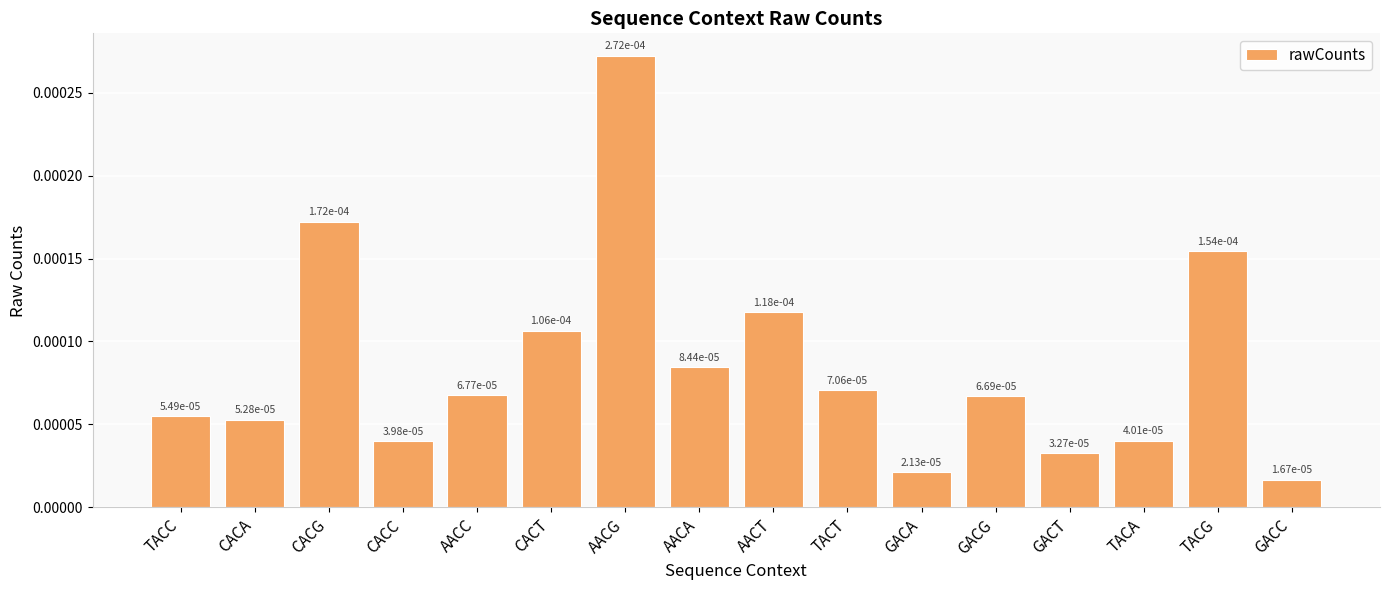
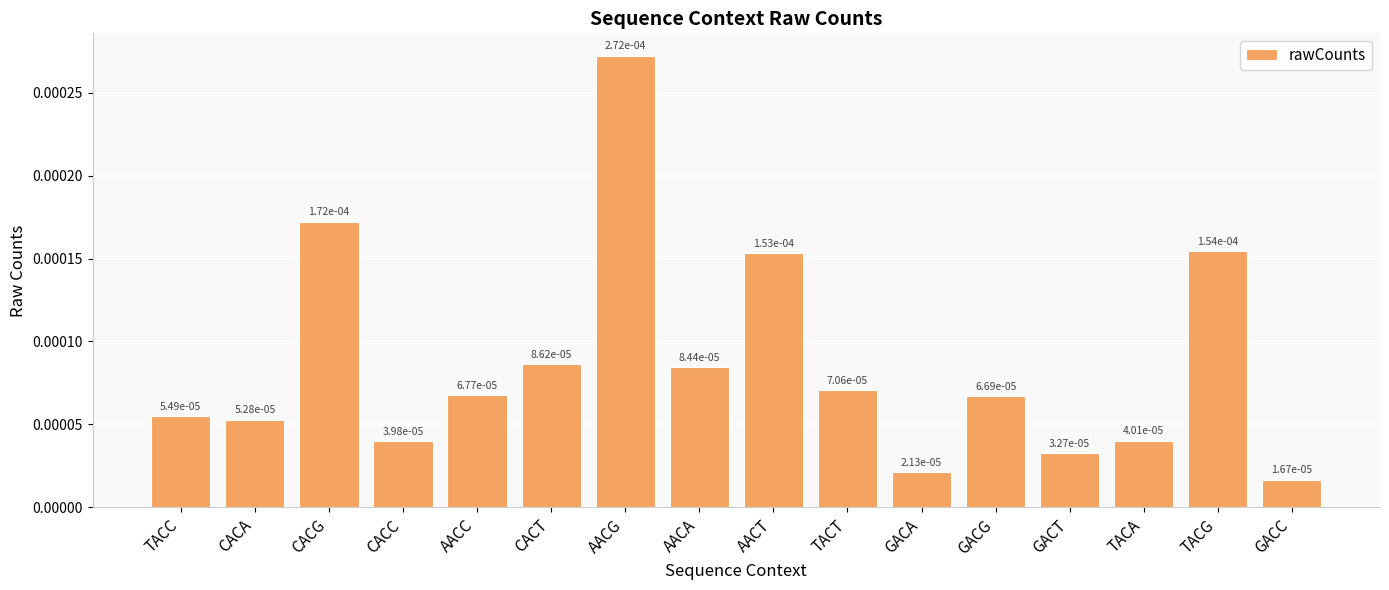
CACT: 1.06e-04 -> 8.62e-05
AACT: 1.18e-04 -> 1.53e-04
